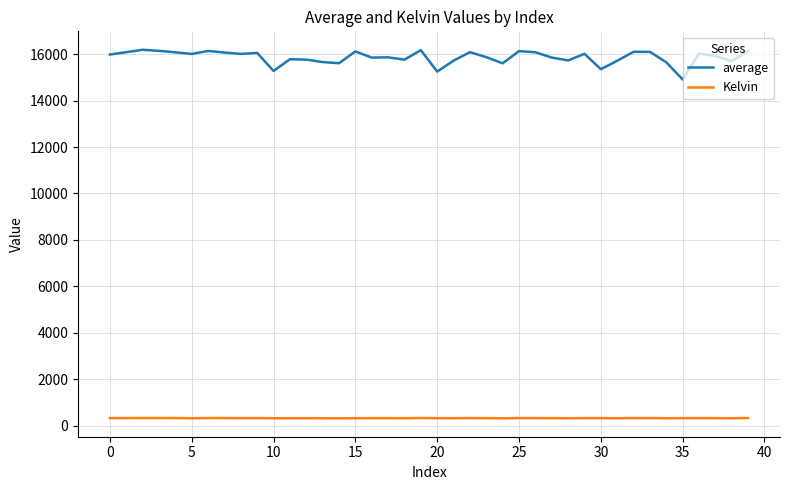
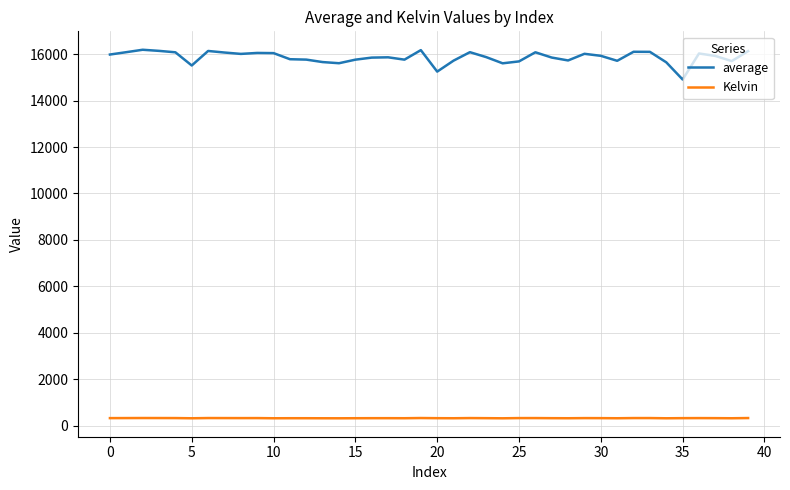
average, 5: 16000 -> 15500
average, 10: 15300 -> 16000
average, 15: 16100 -> 15800
average, 25: 16100 -> 15700
average, 30: 15400 -> 15900
